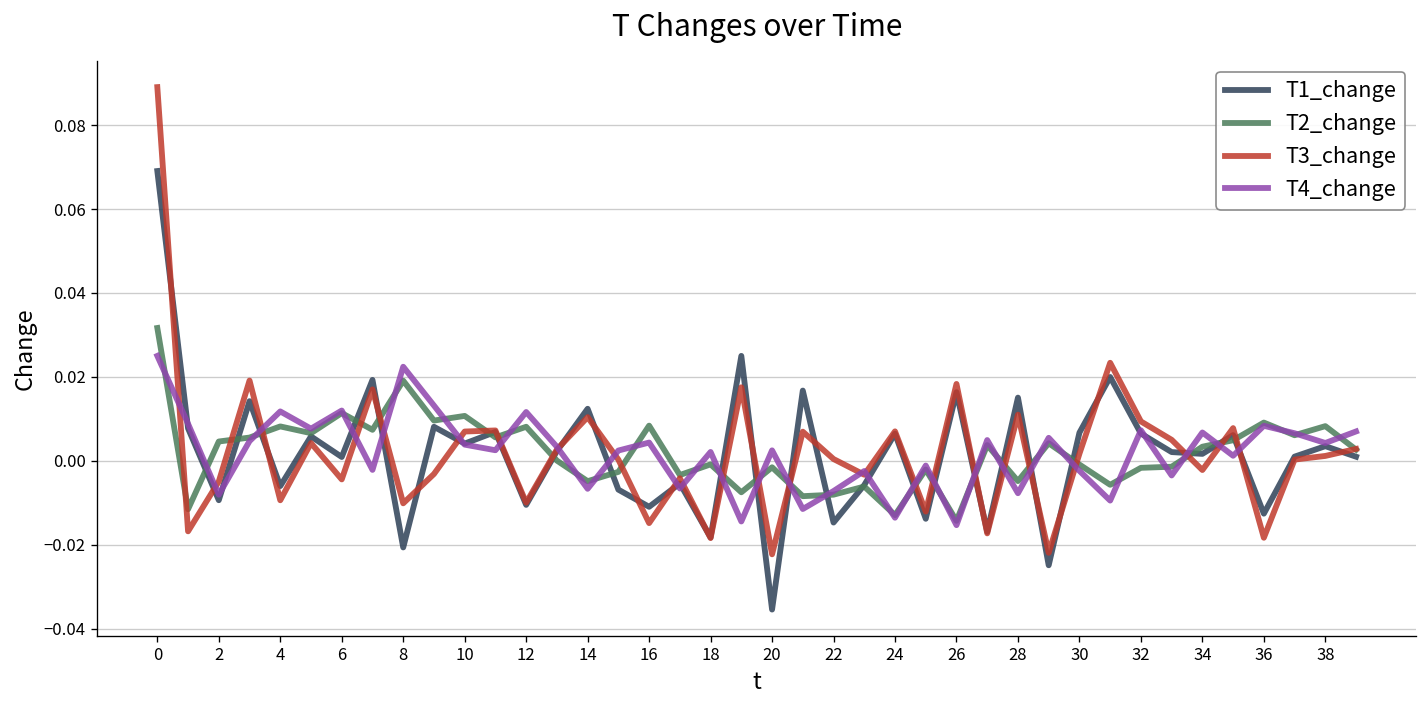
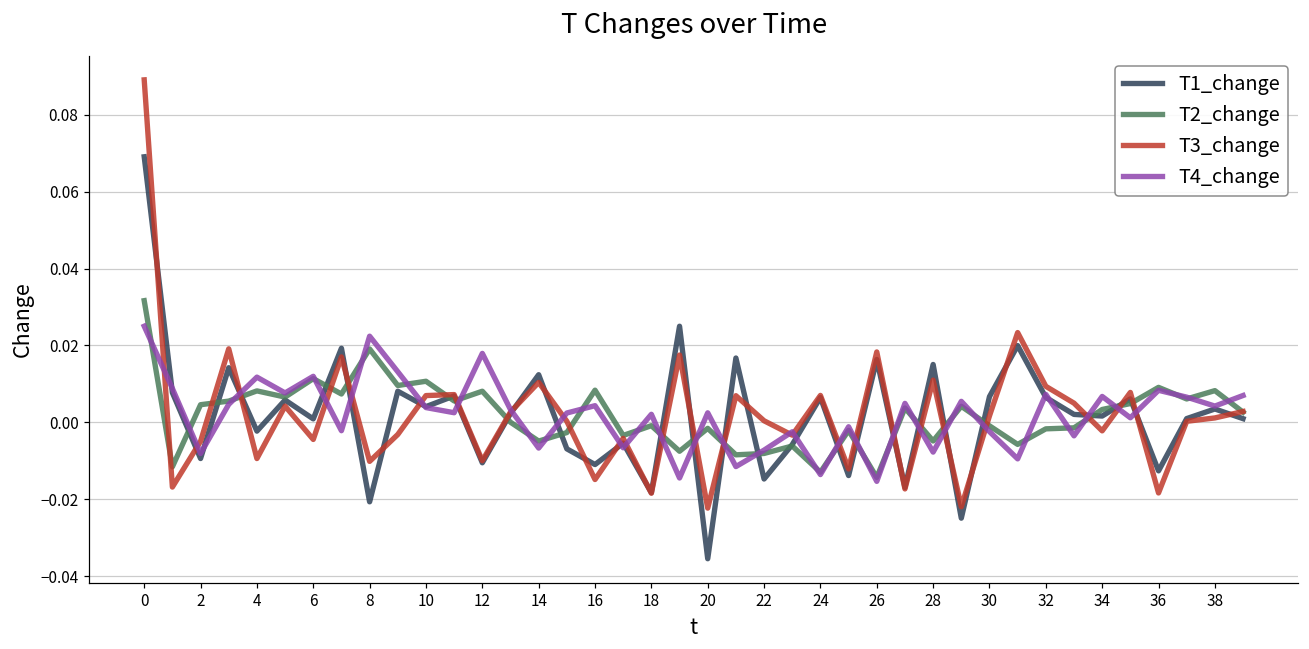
T1_change, 4: -0.006 -> -0.002
T4_change, 12: 0.012 -> 0.018
